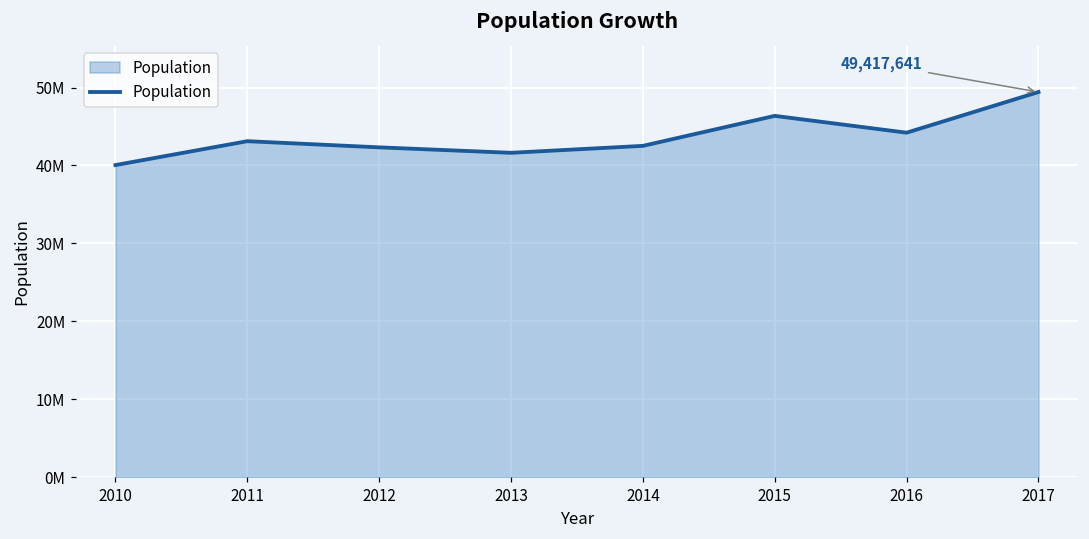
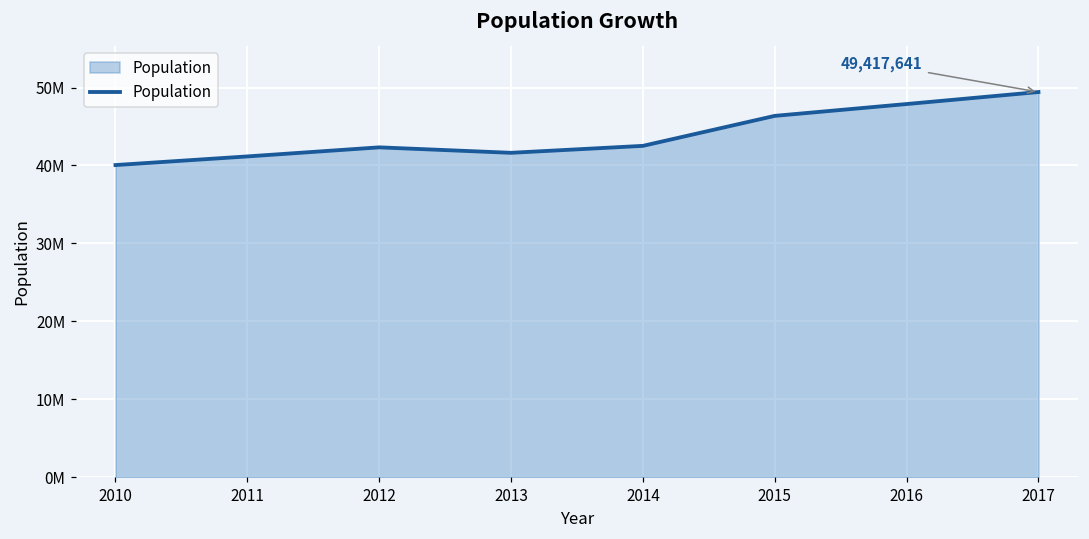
2011: 43000000 -> 41000000
2016: 44000000 -> 48000000
